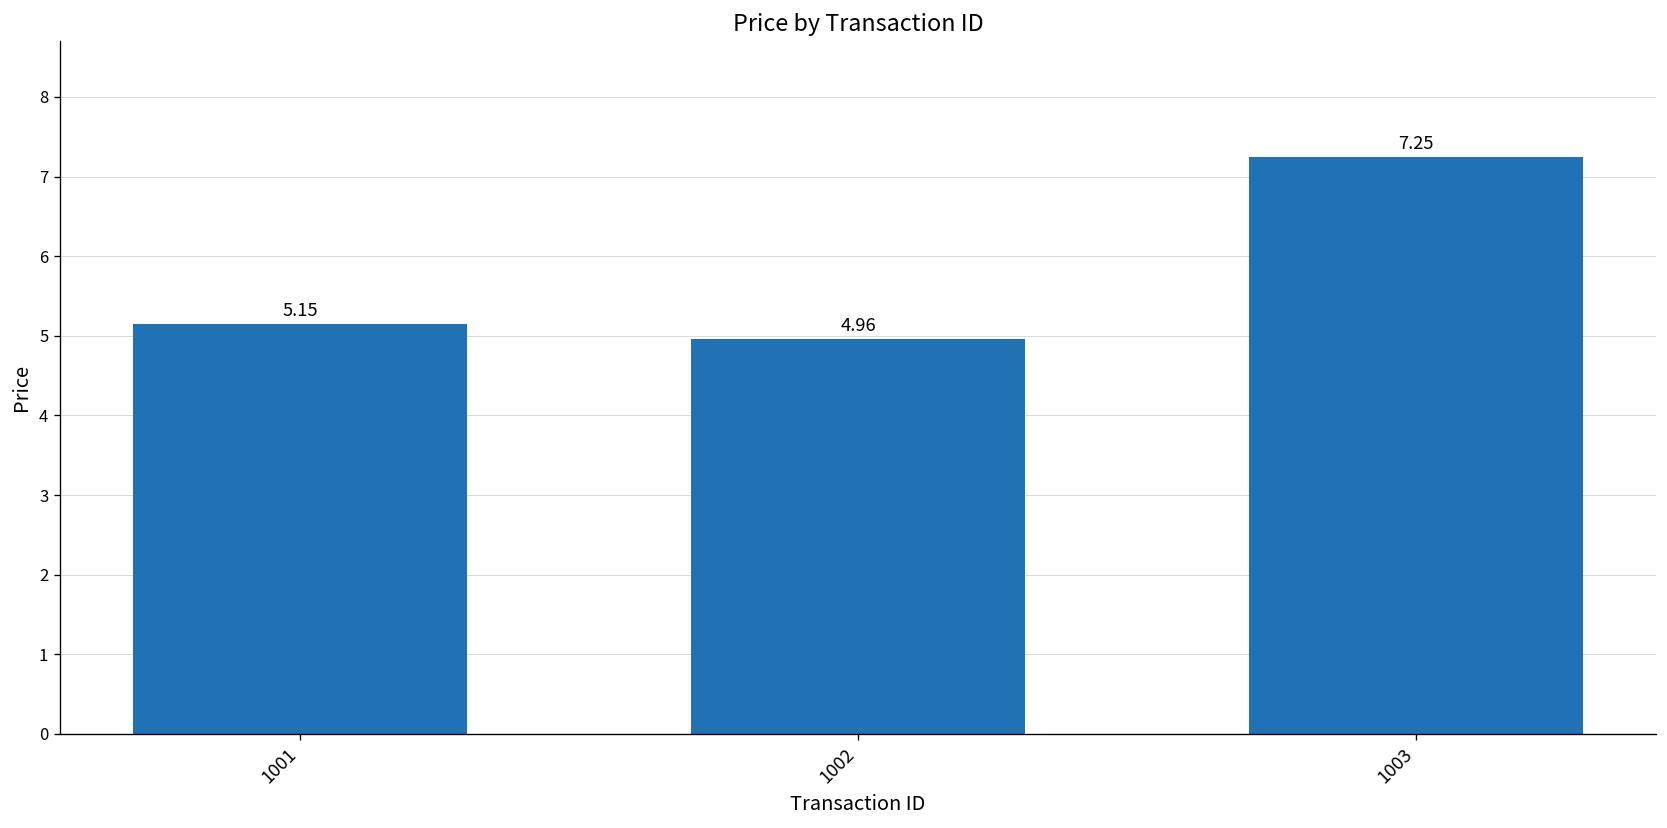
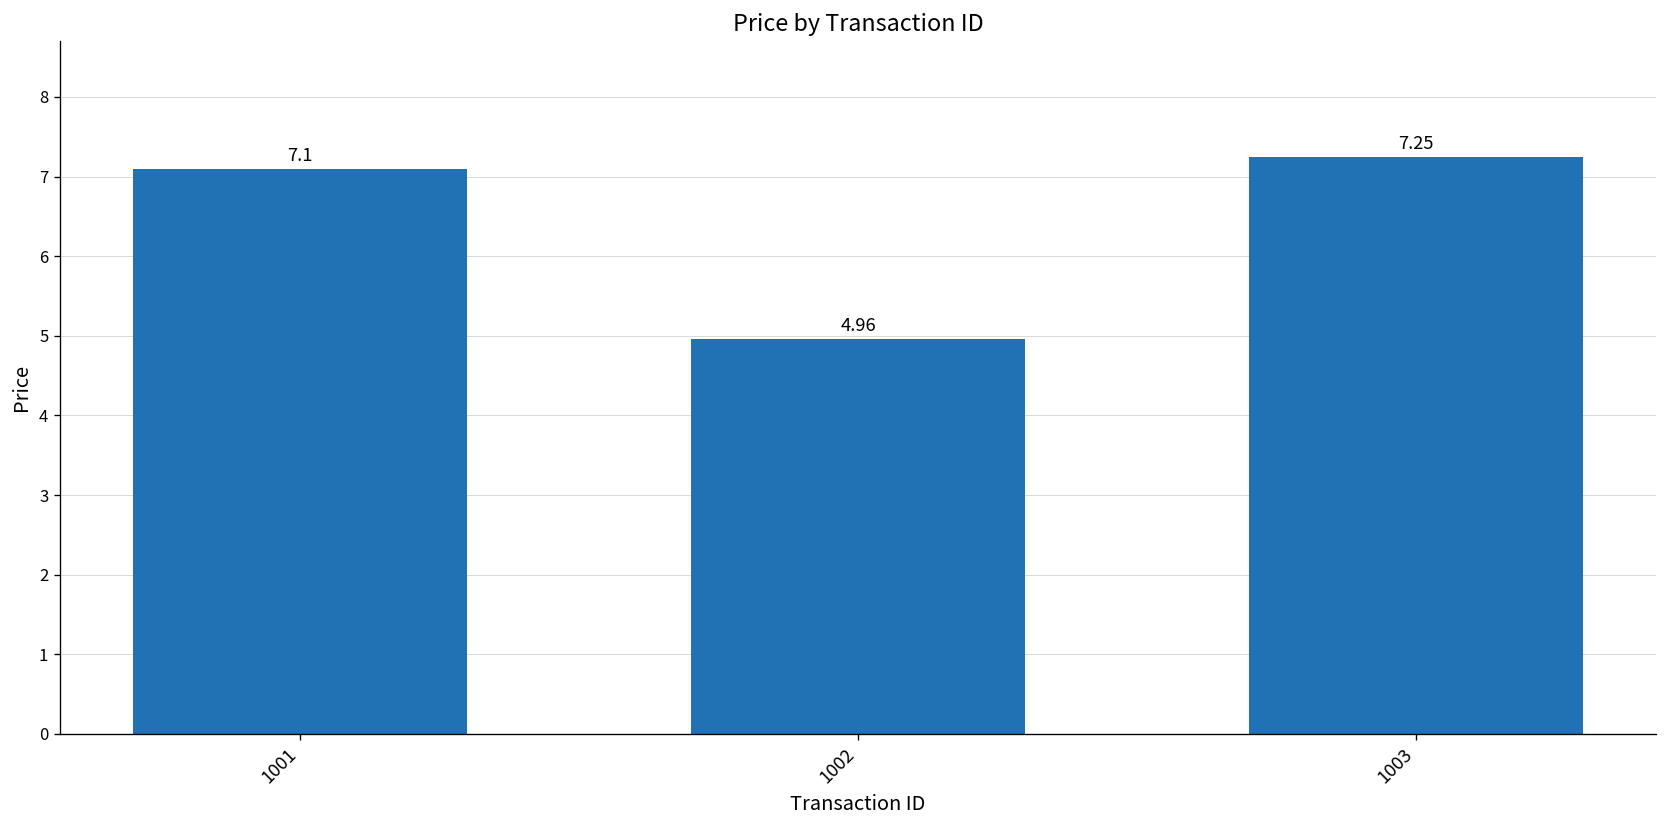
1001: 5.15 -> 7.1
